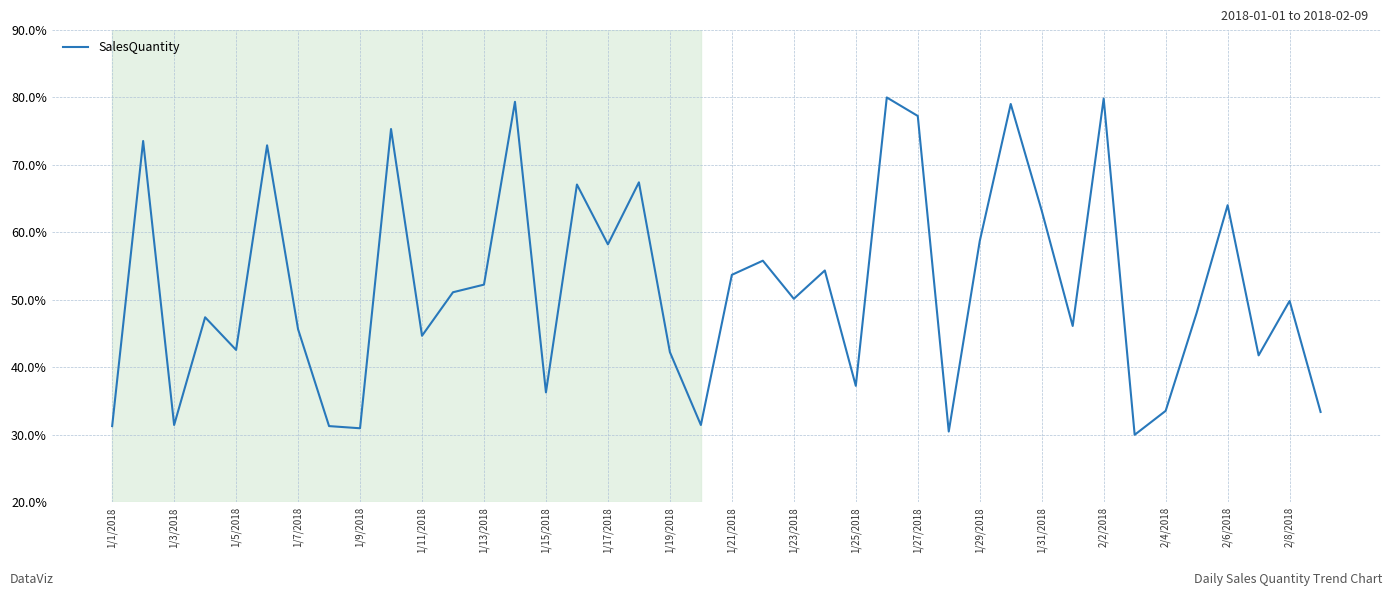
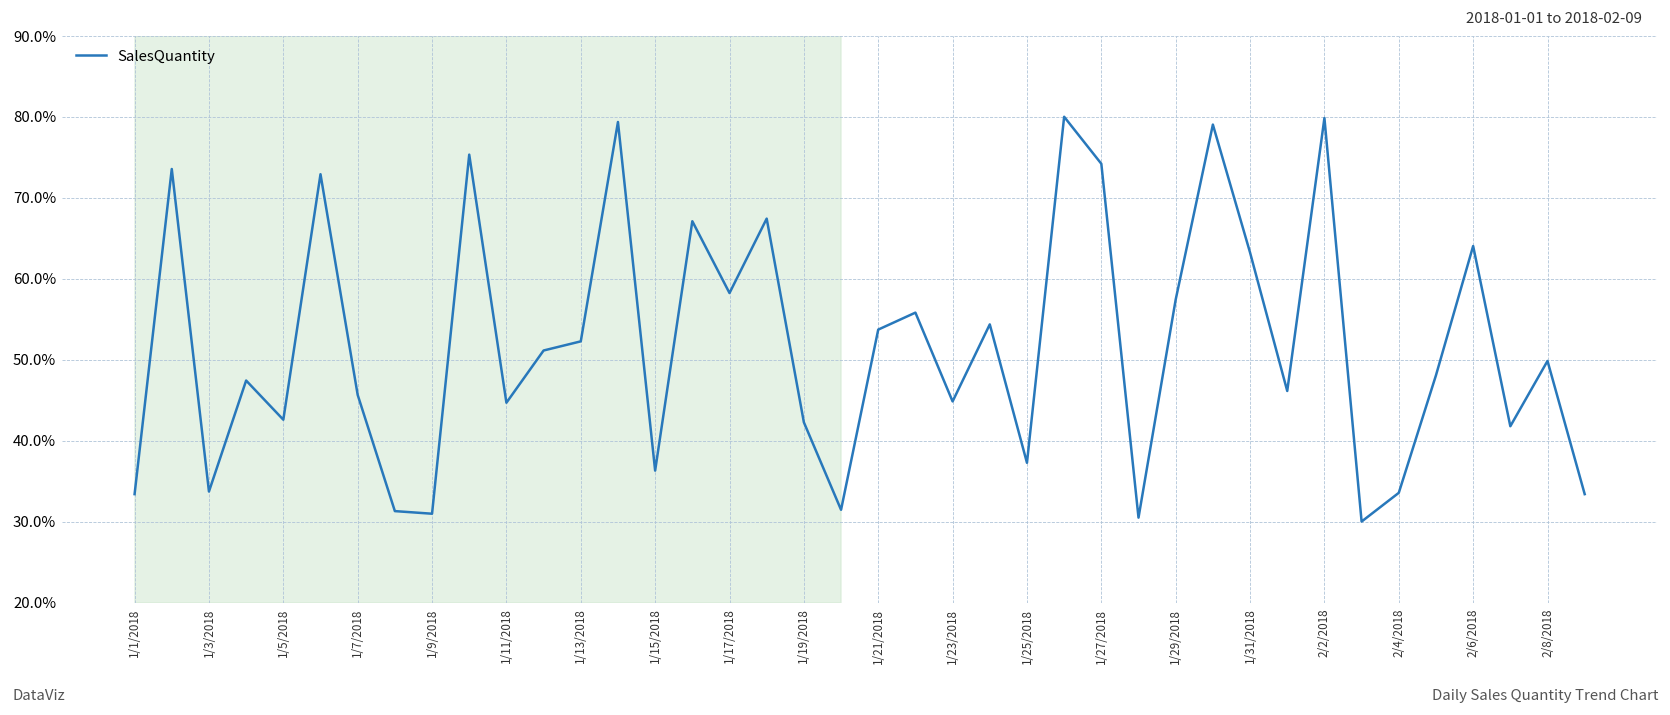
1/1/2018: 31% -> 33%
1/3/2018: 31% -> 34%
1/23/2018: 50% -> 45%
1/27/2018: 77% -> 74%
1/29/2018: 59% -> 57%
